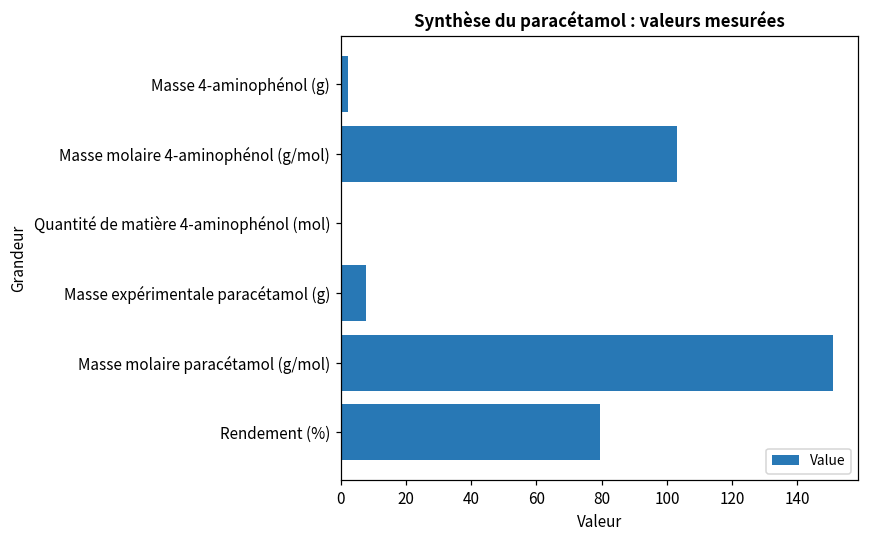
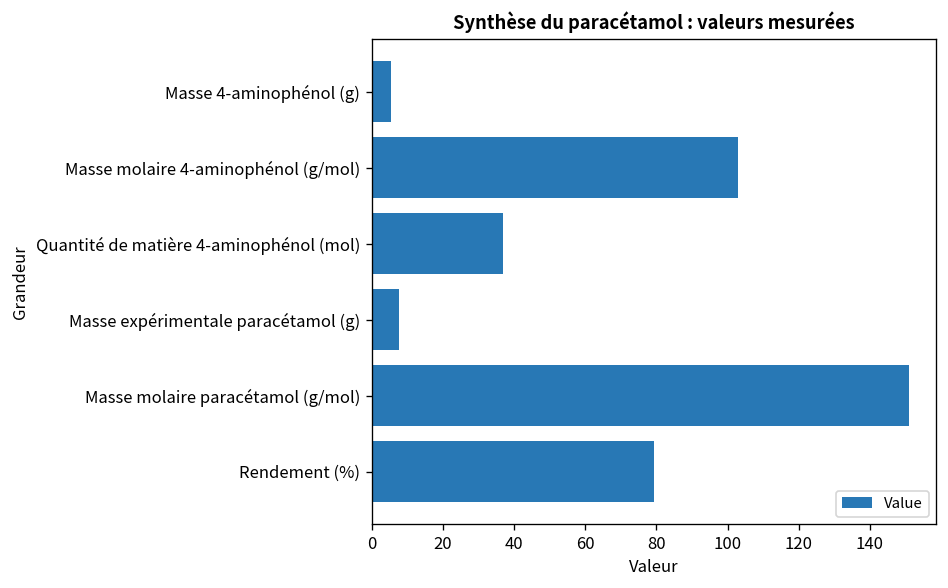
Masse 4-aminophénol (g): 2 -> 6
Quantité de matière 4-aminophénol (mol): 0 -> 37
